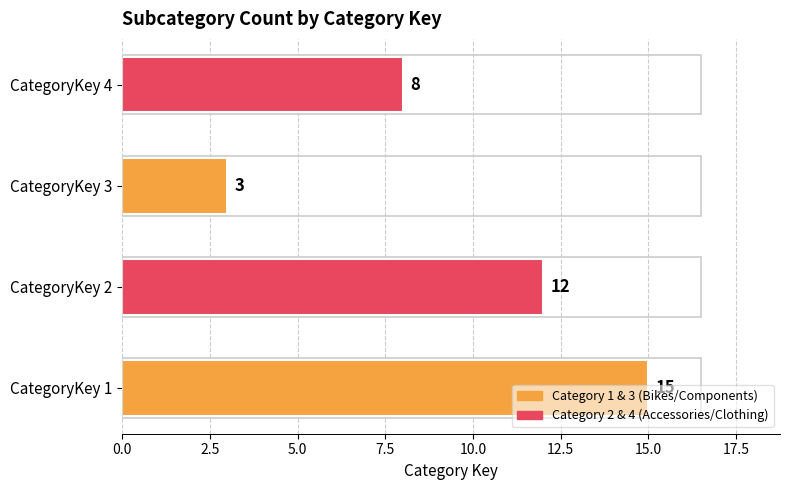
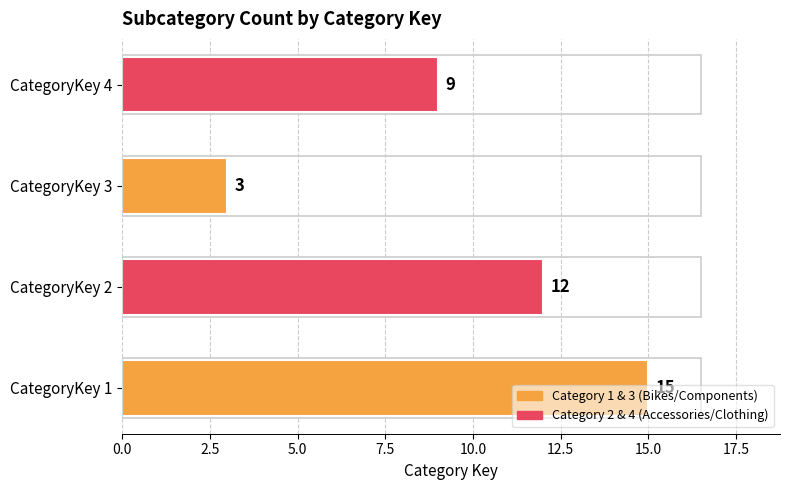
CategoryKey 4: 8 -> 9
